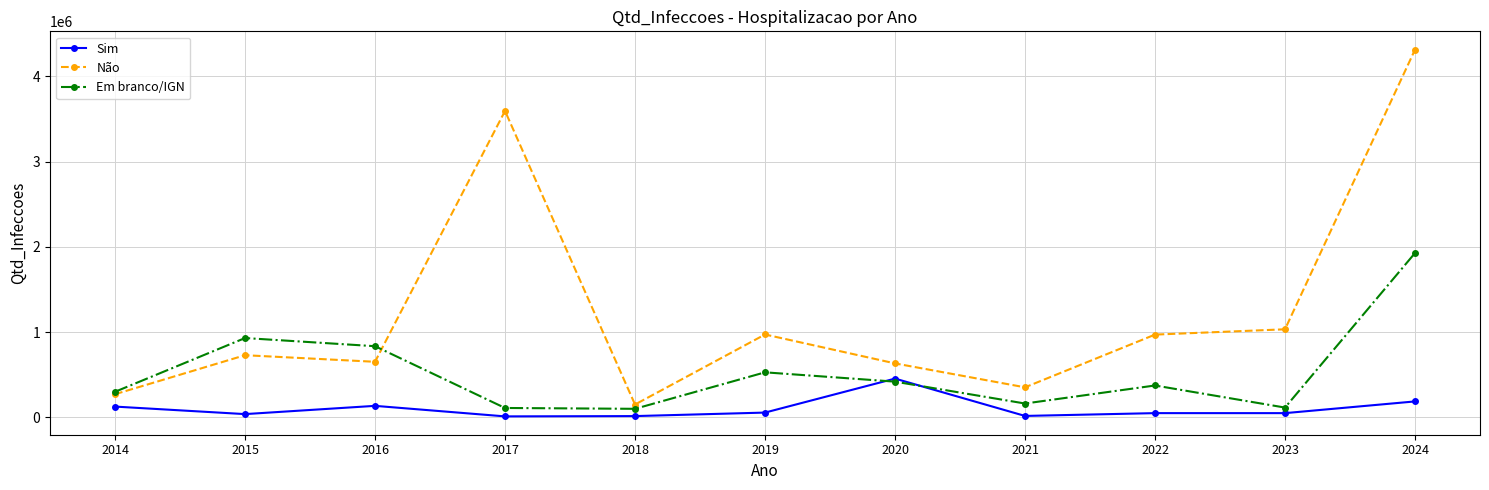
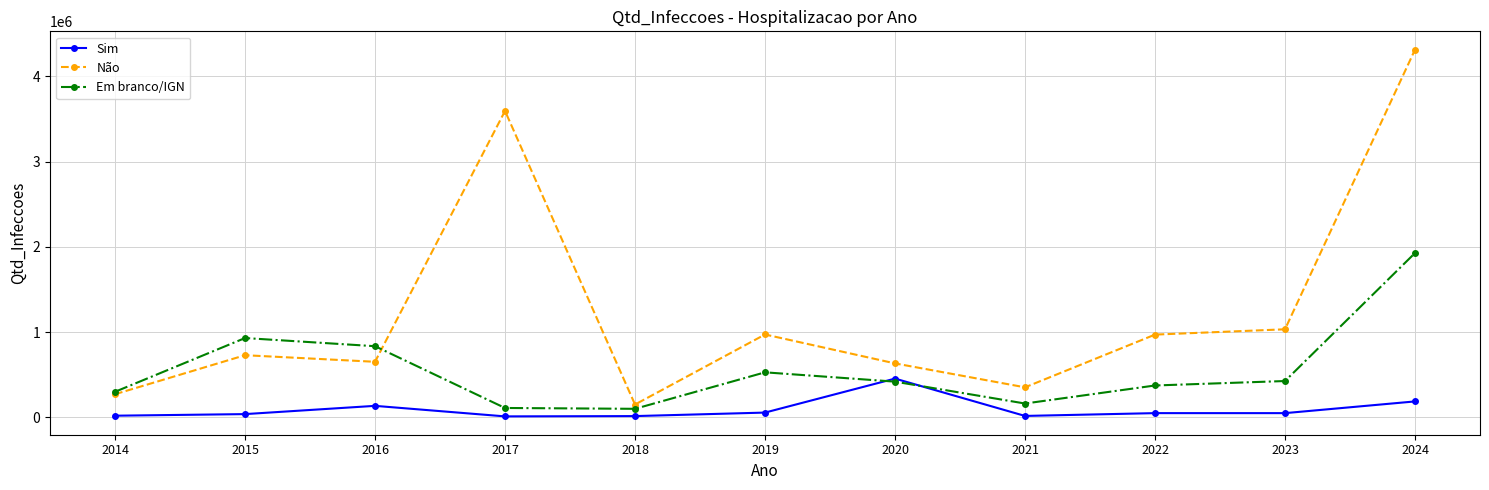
Sim, 2014: 100000 -> 0
Em branco/IGN, 2023: 100000 -> 400000
